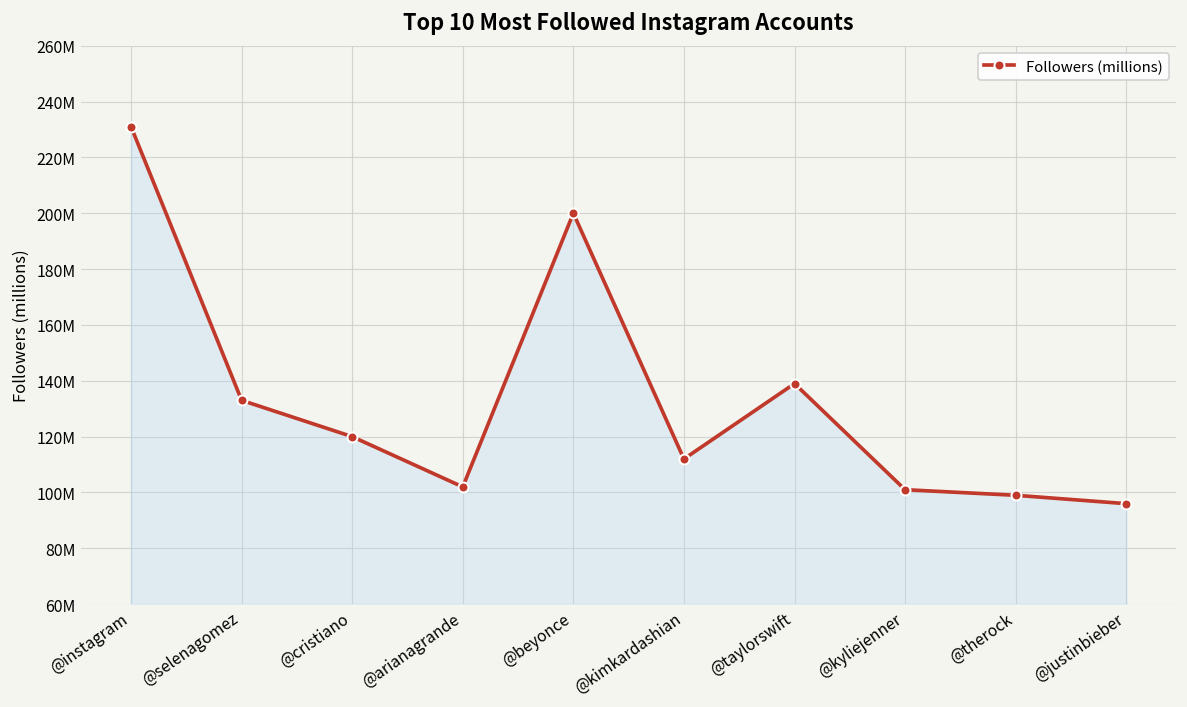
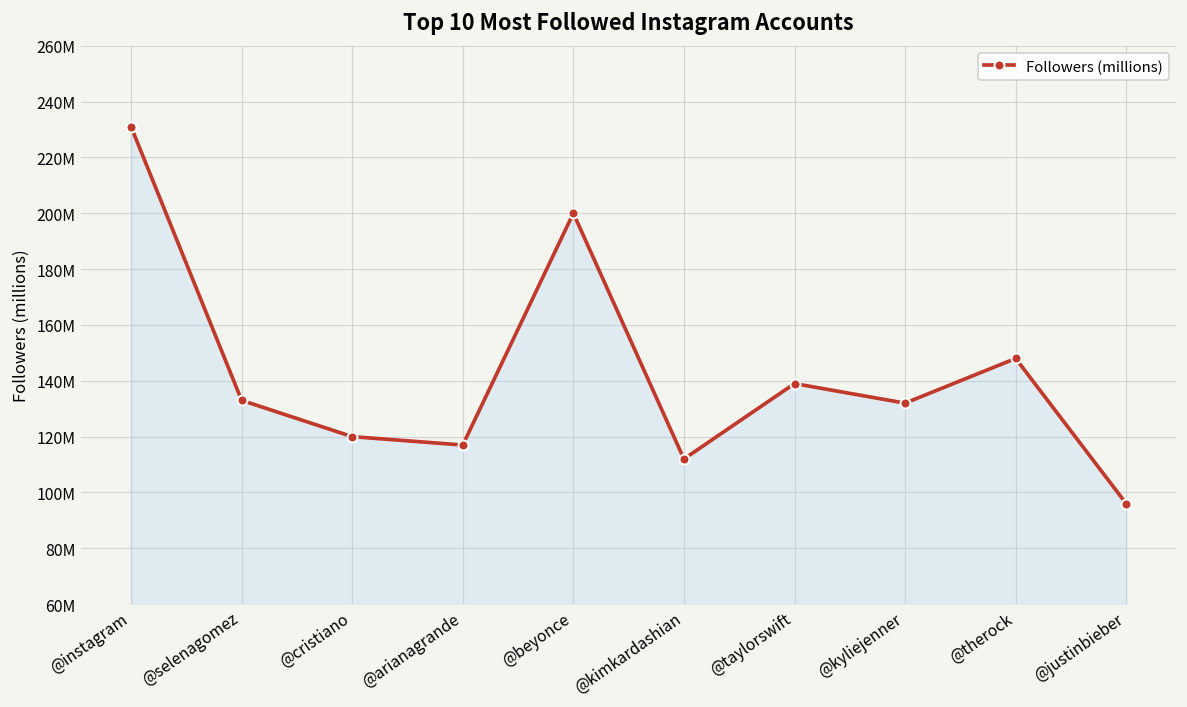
@arianagrande: 102000000 -> 117000000
@kyliejenner: 101000000 -> 132000000
@therock: 99000000 -> 148000000
